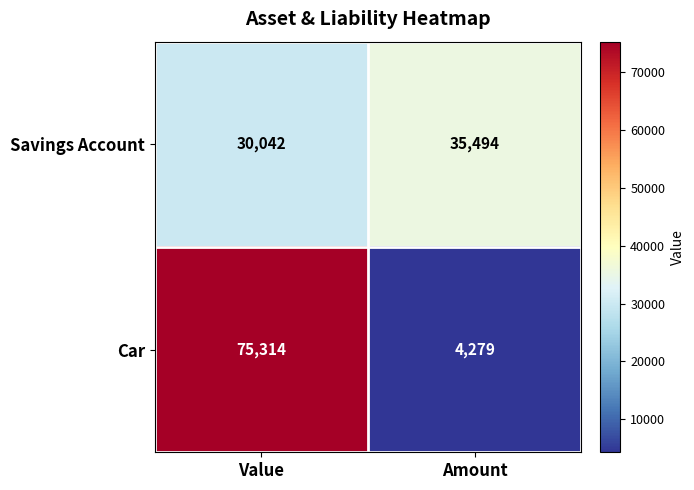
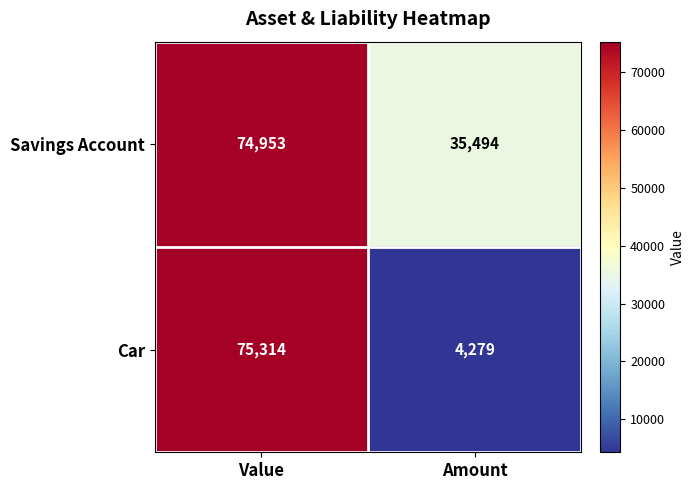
Savings Account, Value: 30,042 -> 74,953
